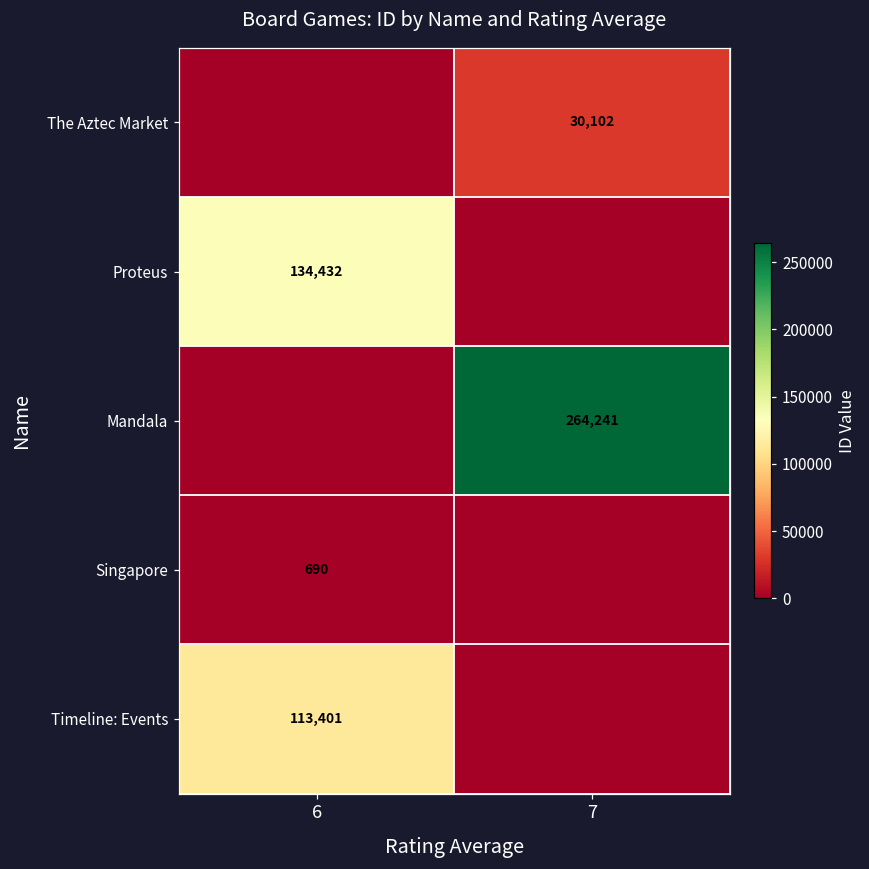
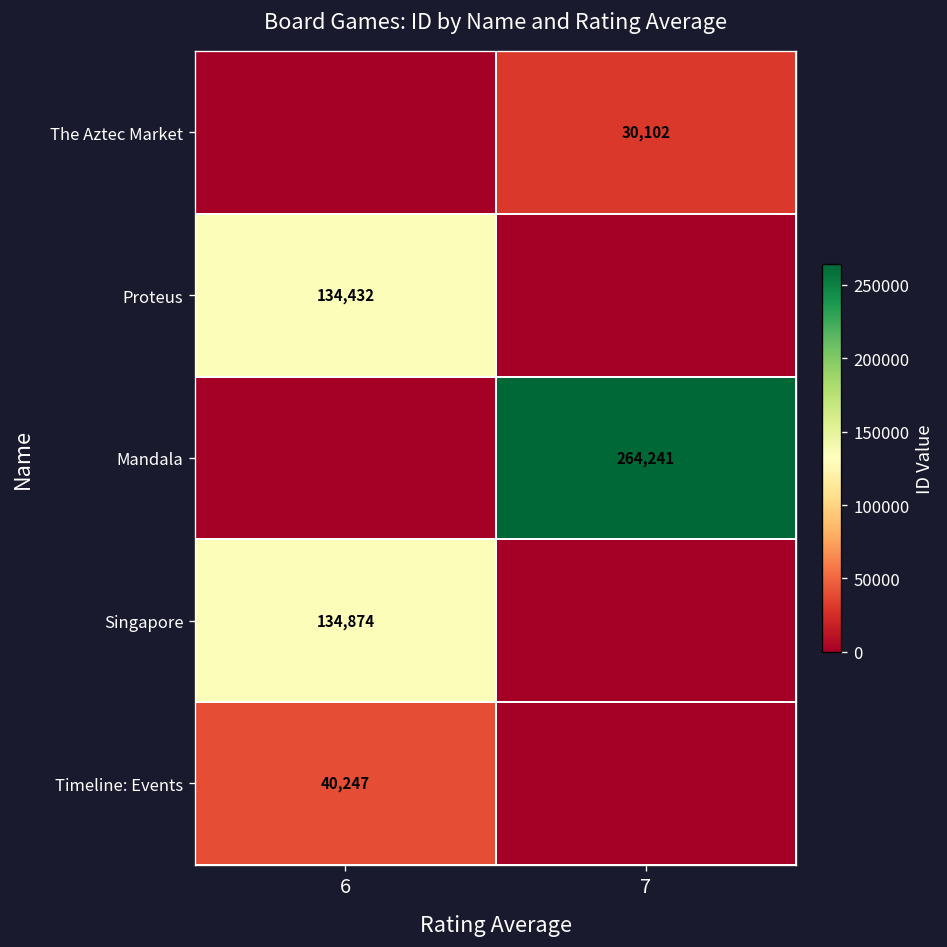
Singapore, 6: 690 -> 134,874
Timeline: Events, 6: 113,401 -> 40,247
